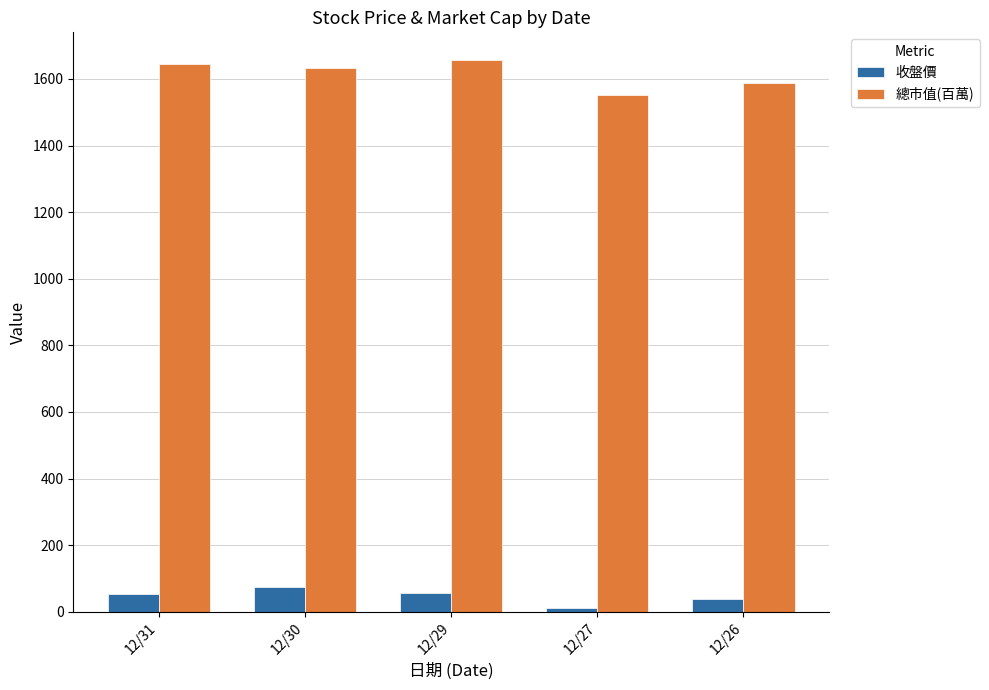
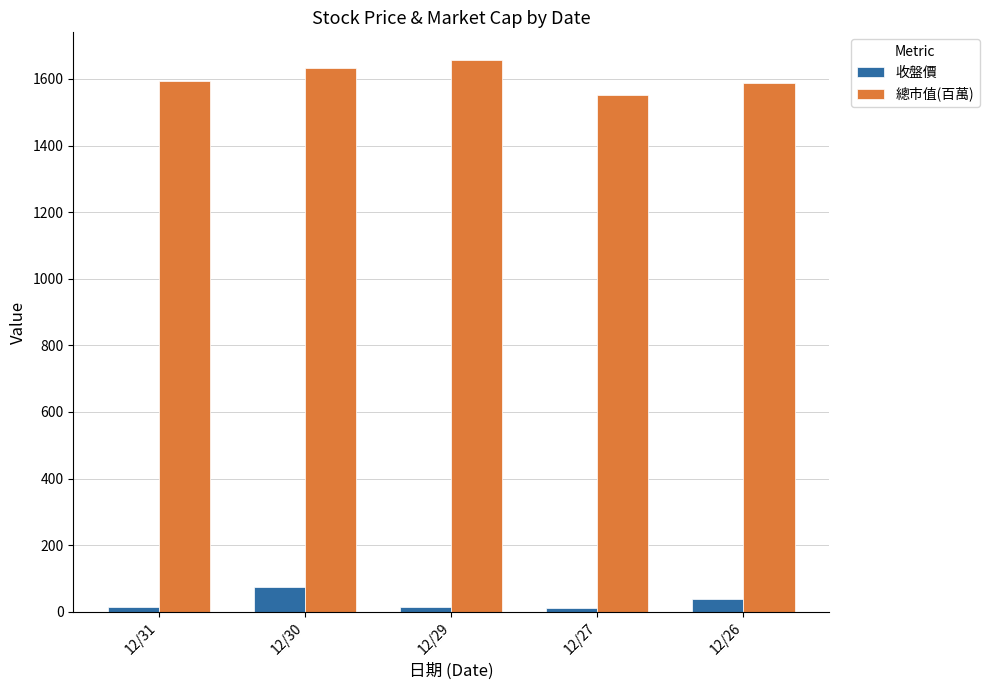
收盤價, 12/31: 50 -> 10
總市值(百萬), 12/31: 1640 -> 1600
收盤價, 12/29: 60 -> 10
